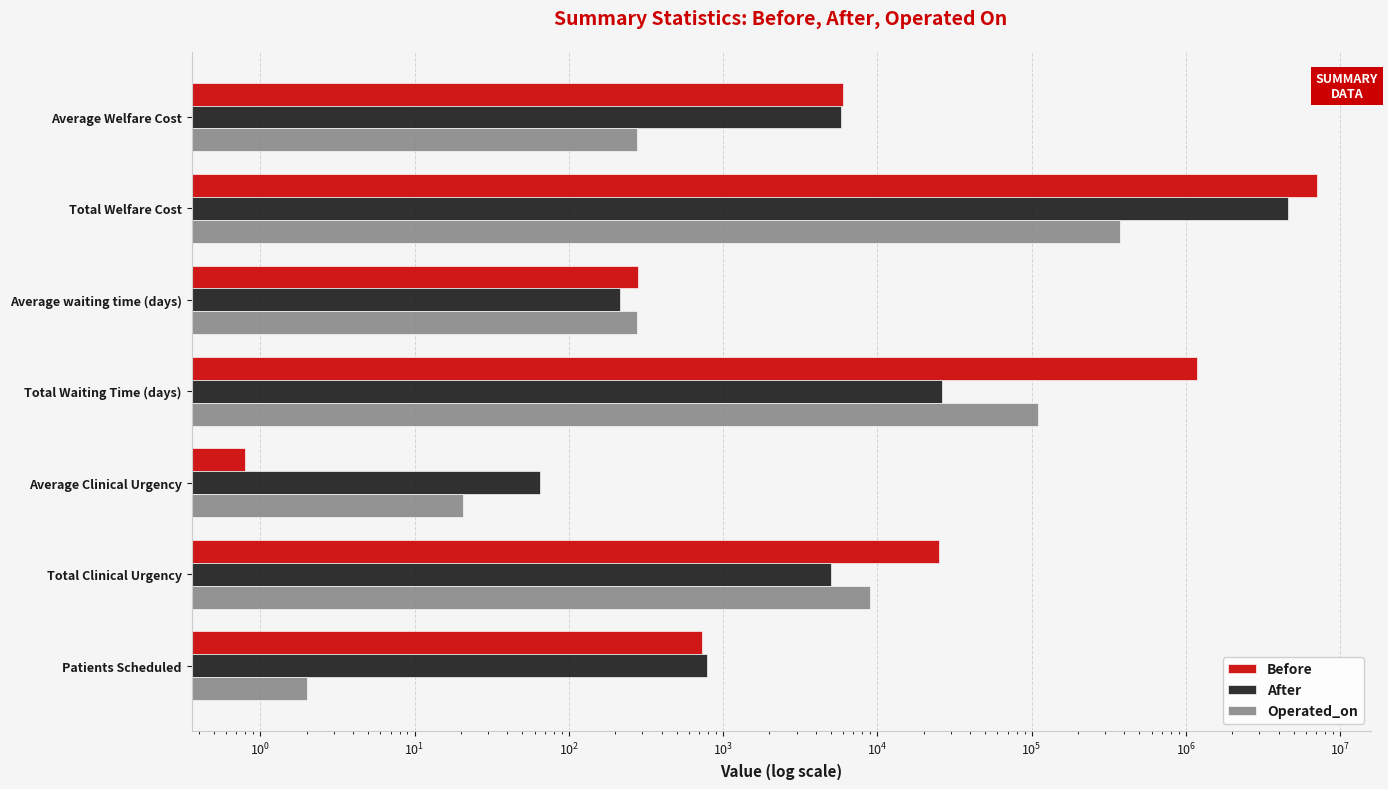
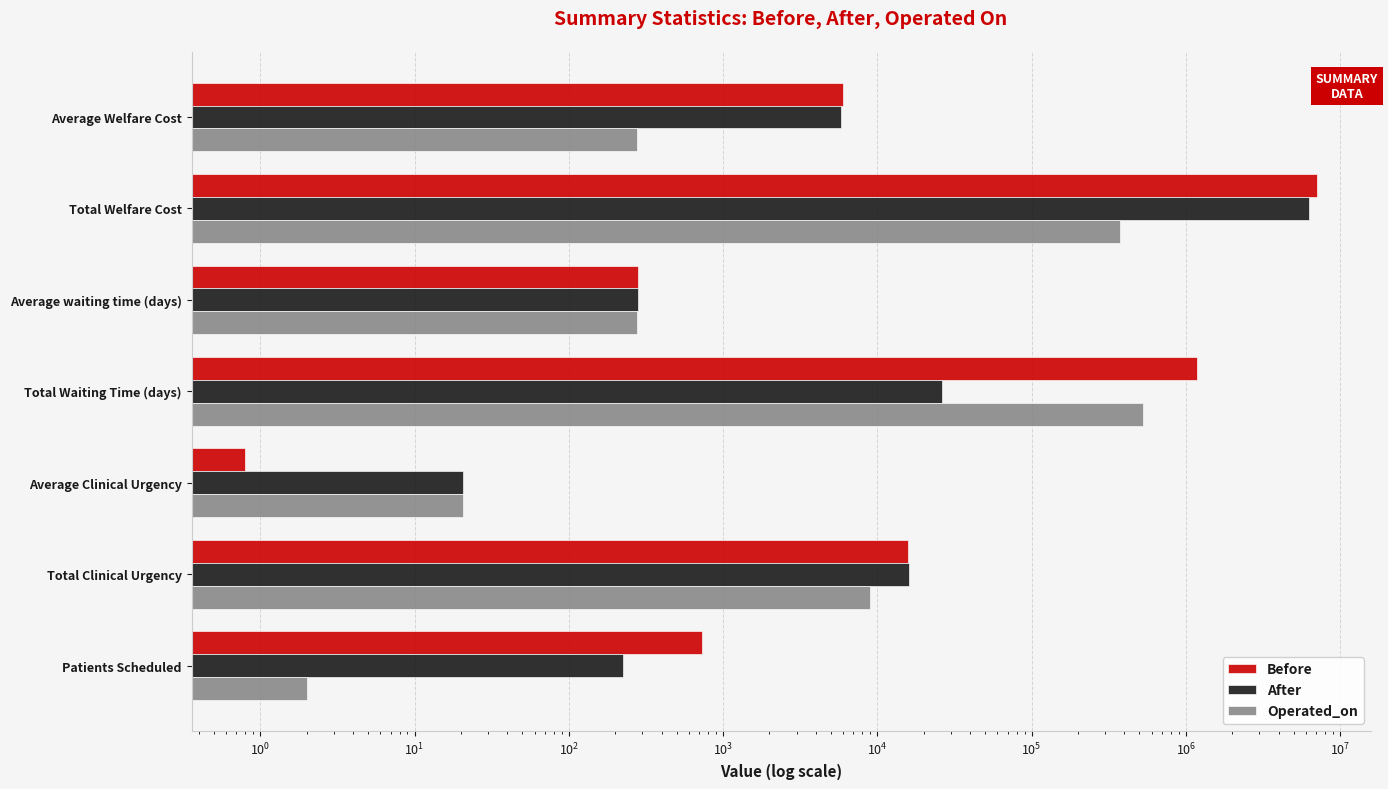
After, Total Welfare Cost: 4600000 -> 6300000
After, Average waiting time (days): 220 -> 280
Operated_on, Total Waiting Time (days): 110000 -> 530000
After, Average Clinical Urgency: 65 -> 21
Before, Total Clinical Urgency: 25000 -> 16000
After, Total Clinical Urgency: 5000 -> 16000
After, Patients Scheduled: 800 -> 230
